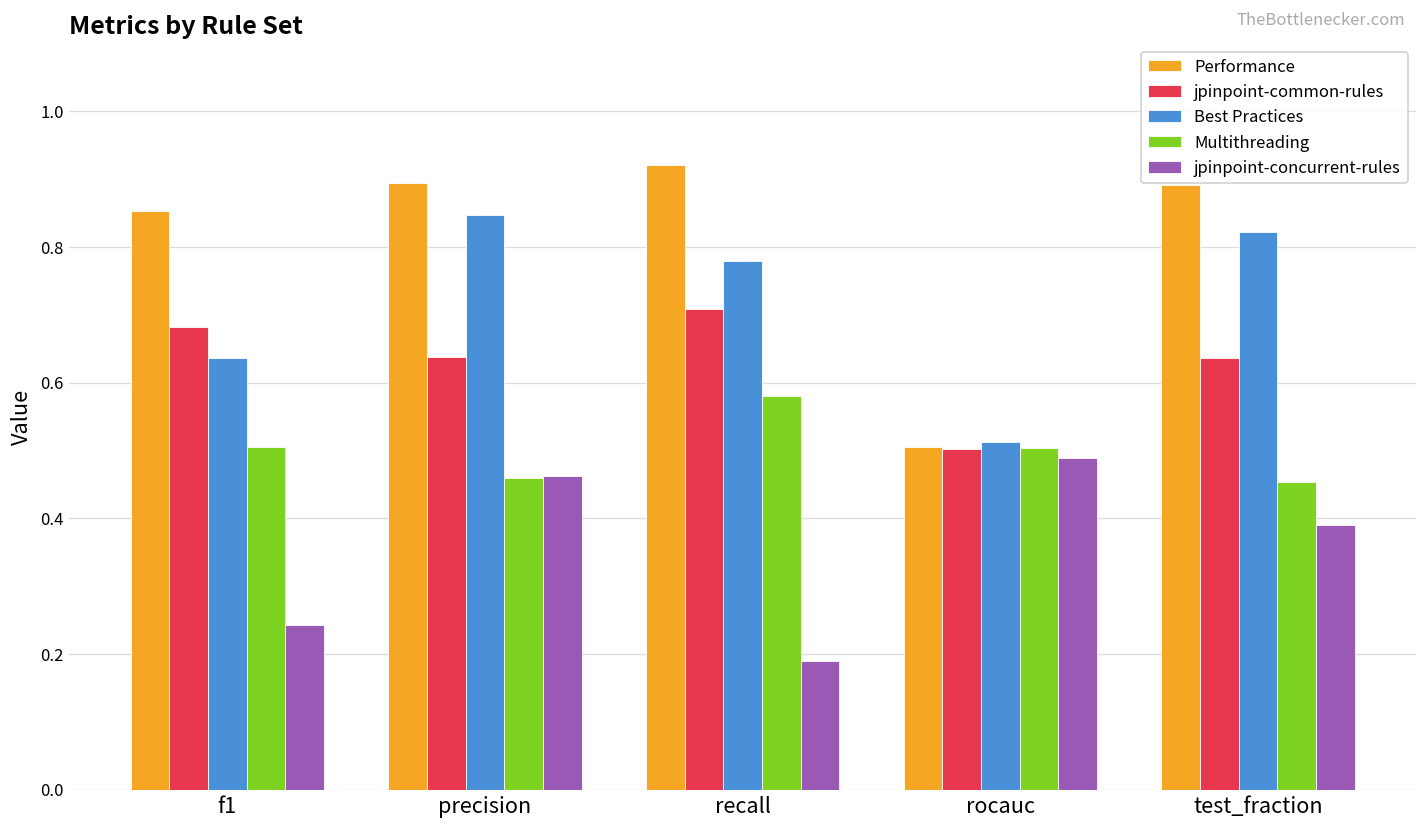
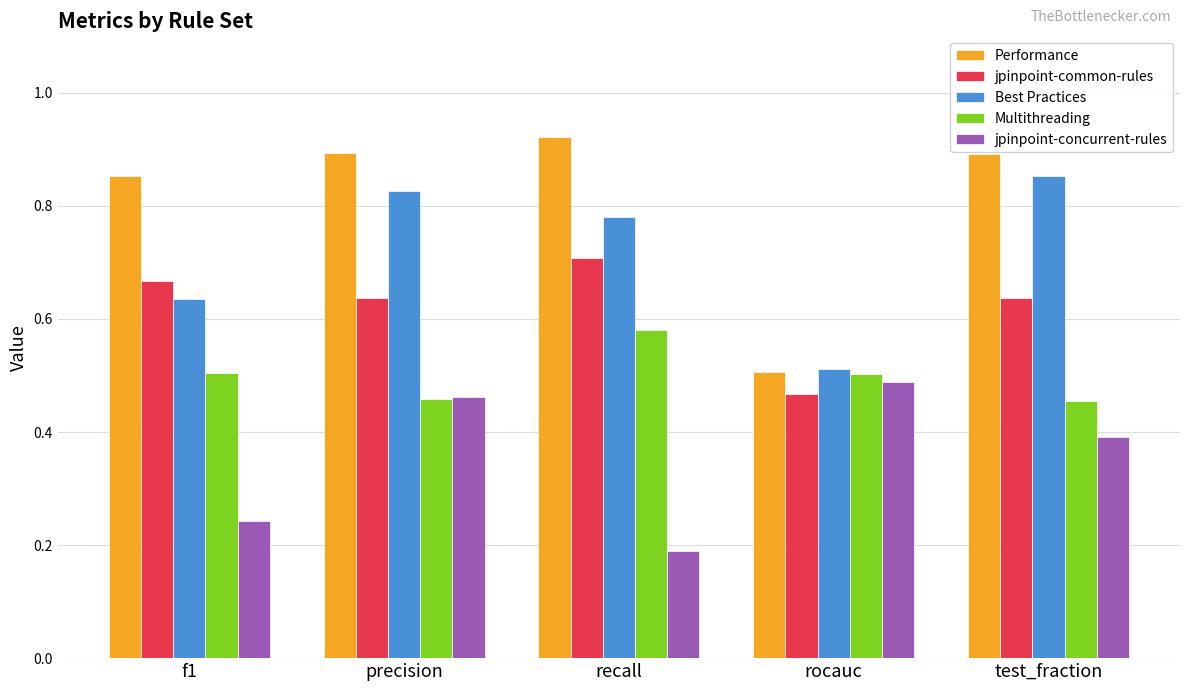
jpinpoint-common-rules, f1: 0.68 -> 0.67
Best Practices, precision: 0.85 -> 0.83
jpinpoint-common-rules, rocauc: 0.50 -> 0.47
Best Practices, test_fraction: 0.82 -> 0.85
